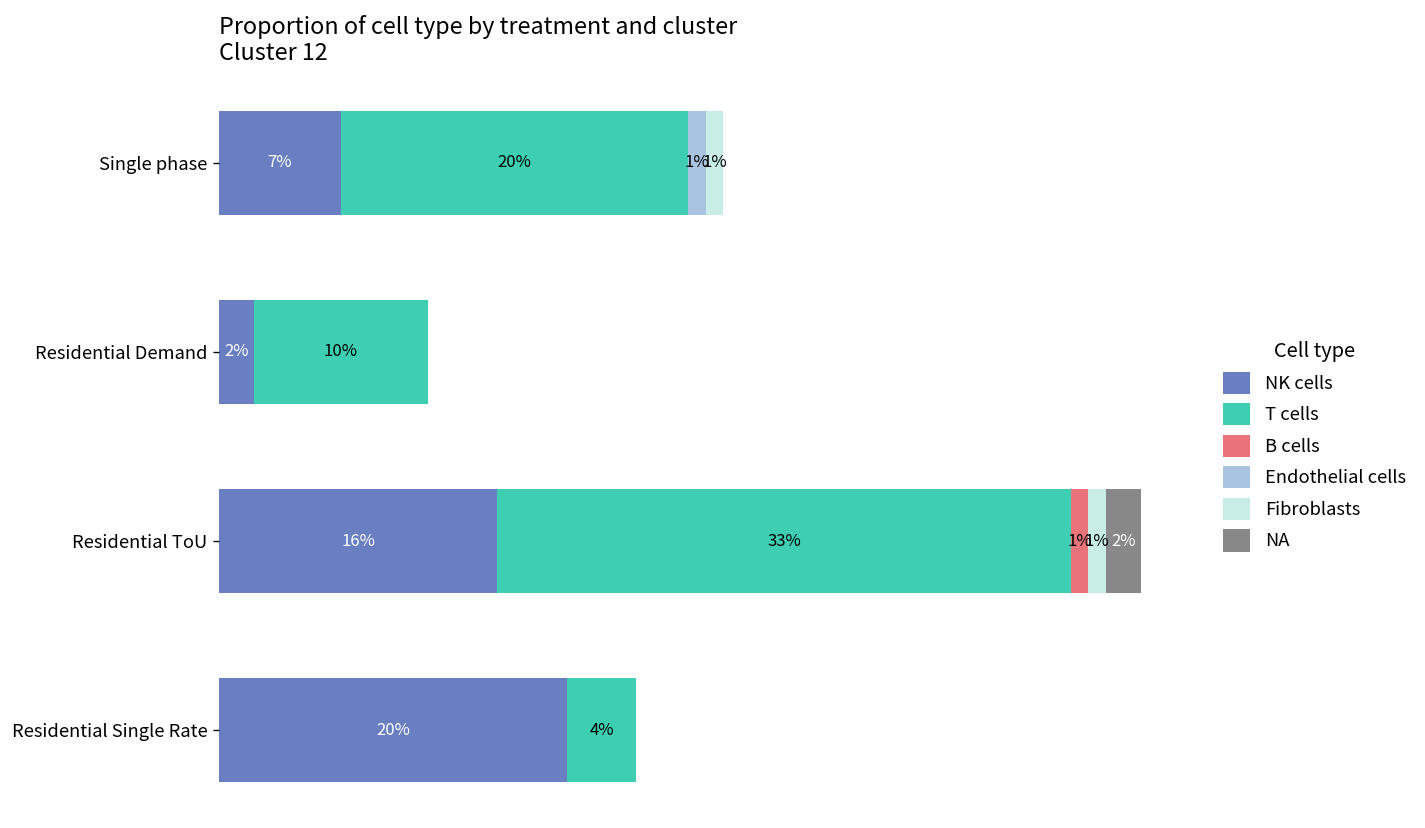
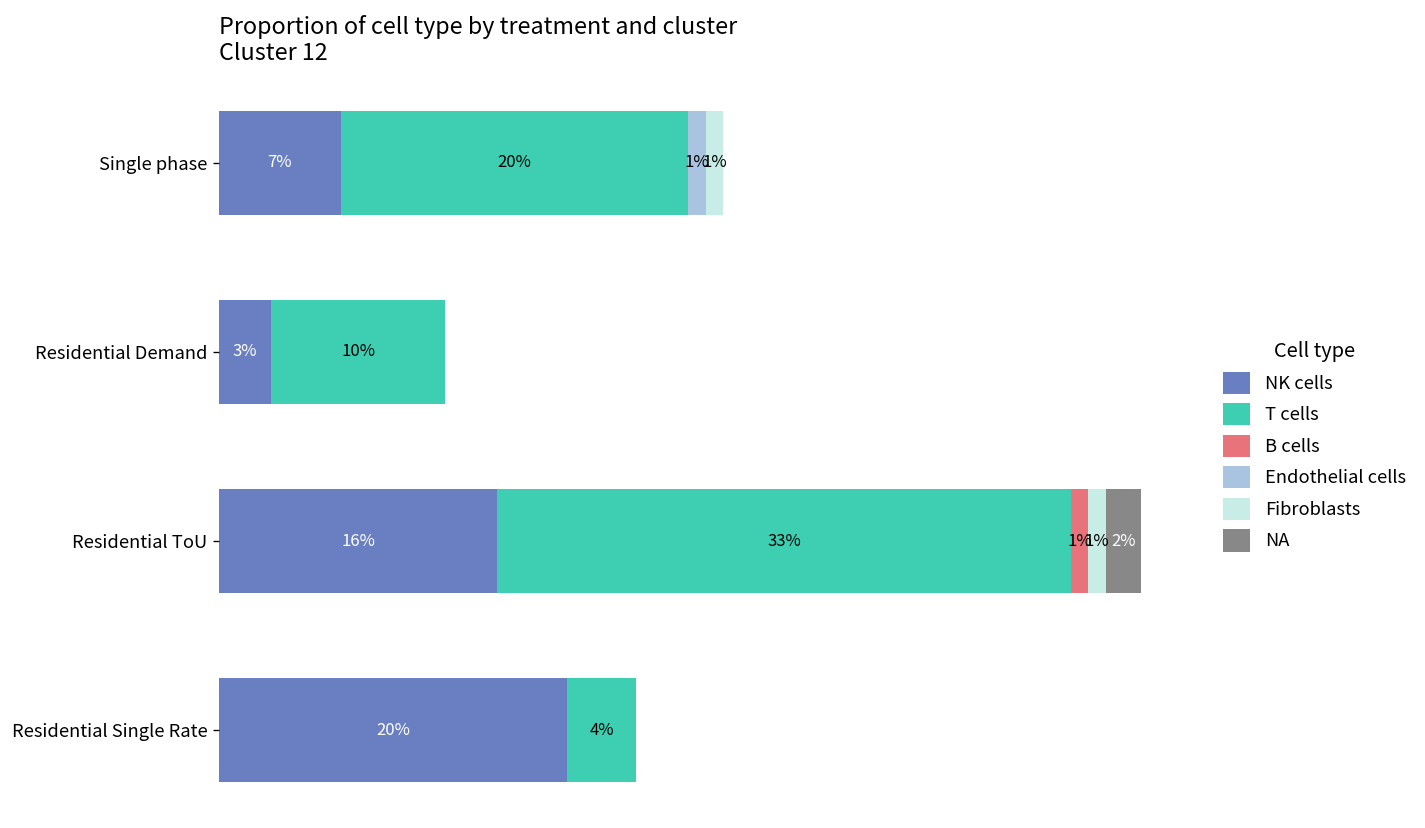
NK cells, Residential Demand: 2% -> 3%
